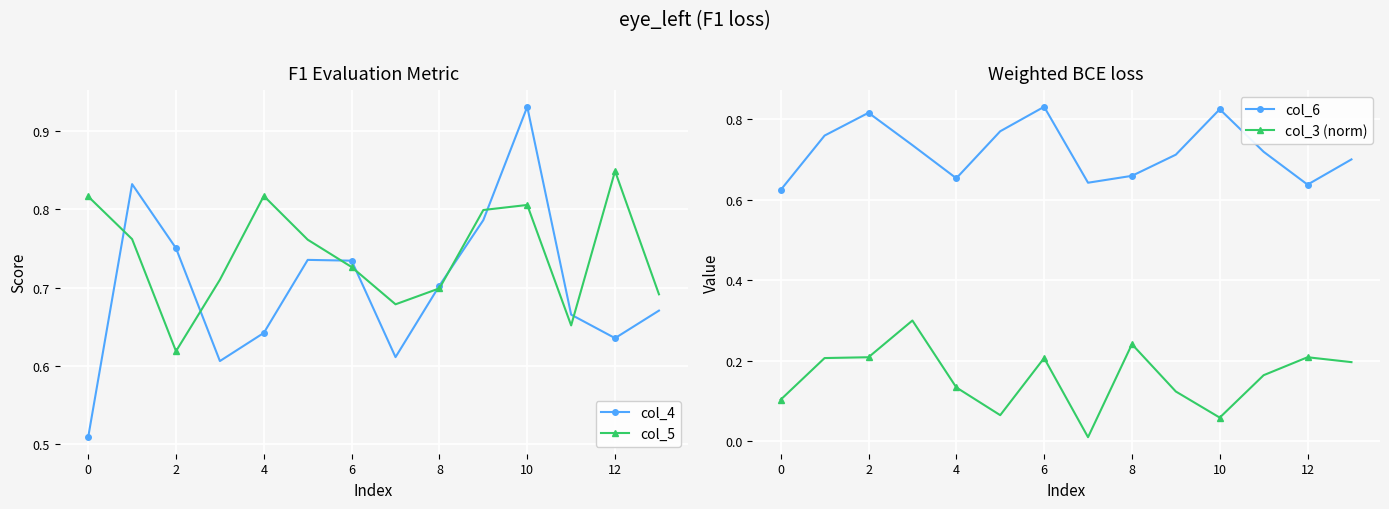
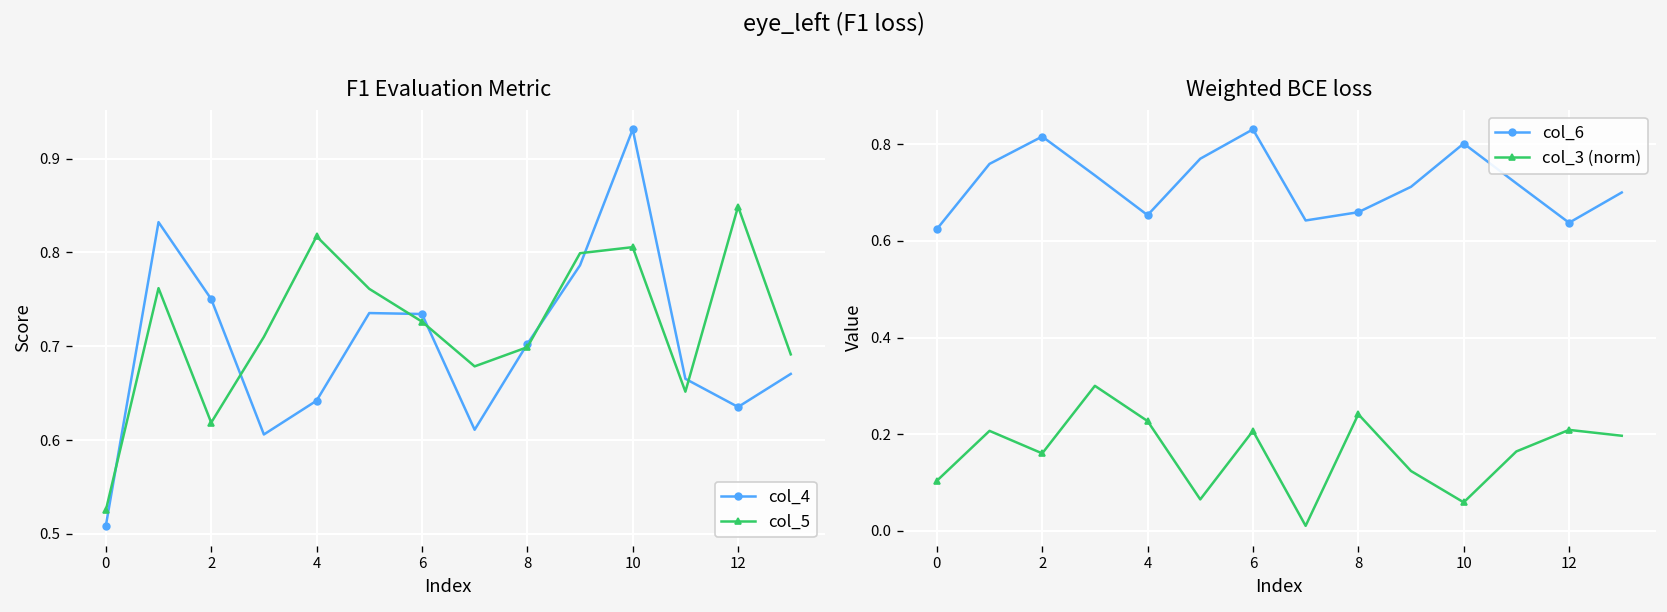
F1 Evaluation Metric, col_5, 0: 0.82 -> 0.53
Weighted BCE loss, col_3 (norm), 2: 0.21 -> 0.16
Weighted BCE loss, col_3 (norm), 4: 0.13 -> 0.23
Weighted BCE loss, col_6, 10: 0.82 -> 0.80
